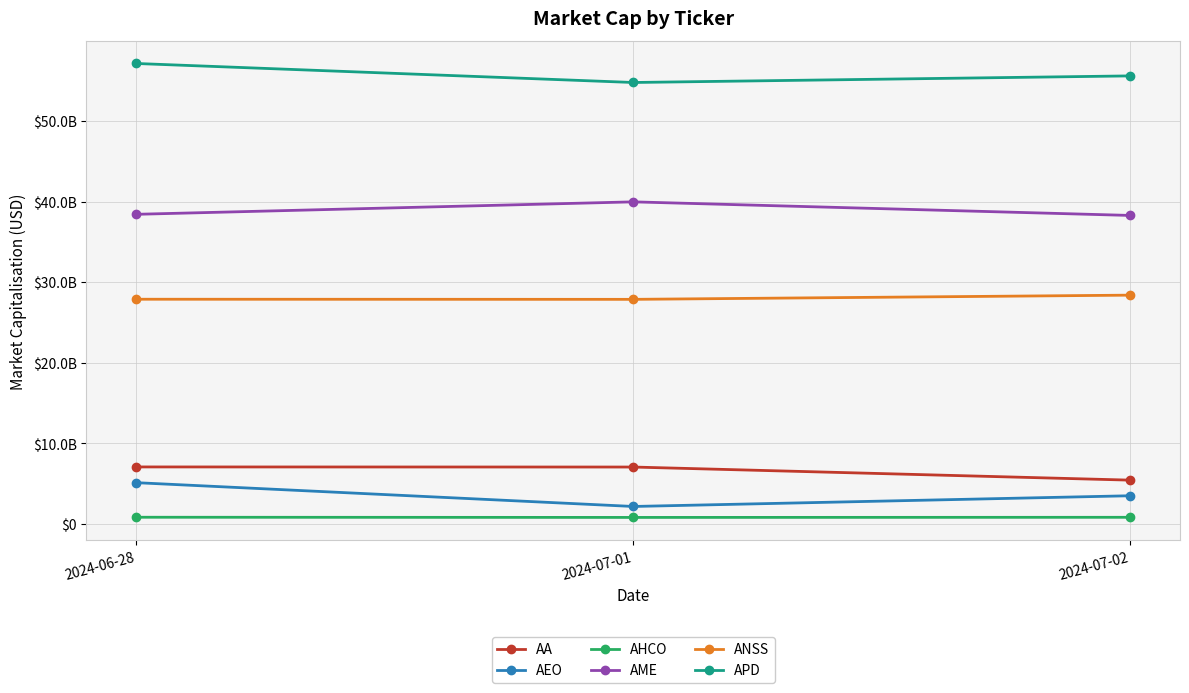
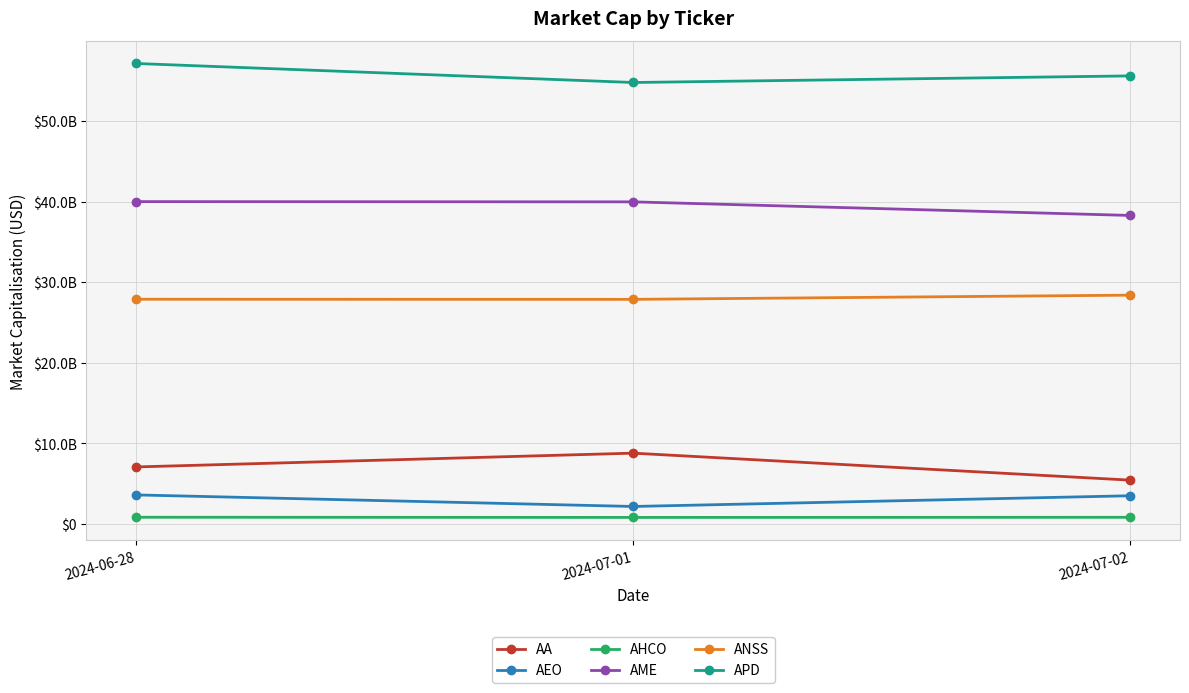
AEO, 2024-06-28: $5000000000 -> $4000000000
AME, 2024-06-28: $38000000000 -> $40000000000
AA, 2024-07-01: $7000000000 -> $9000000000
